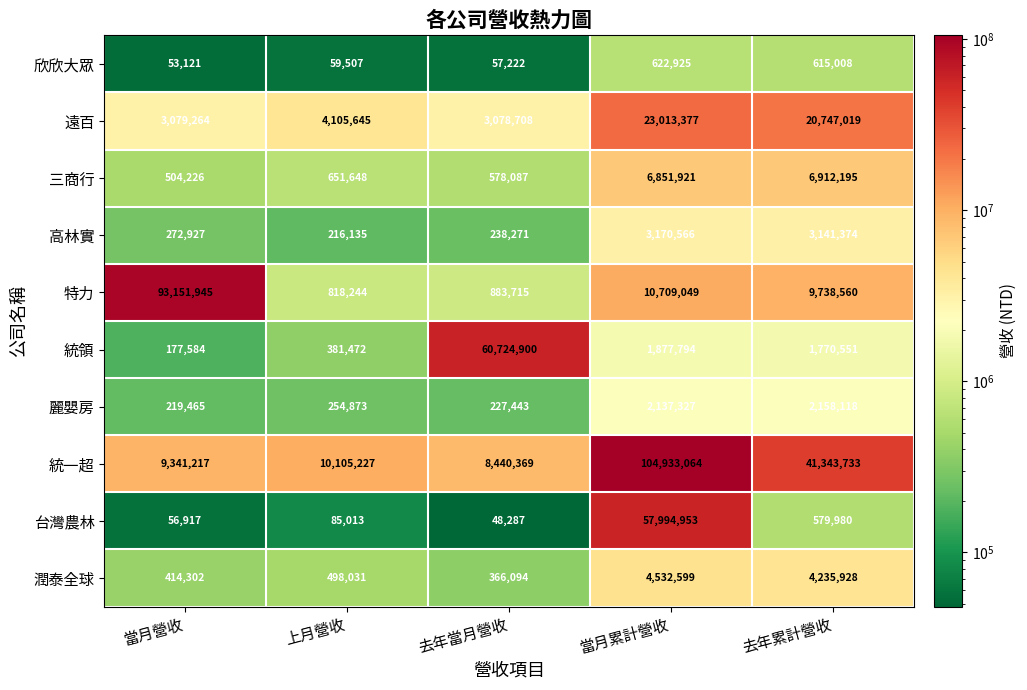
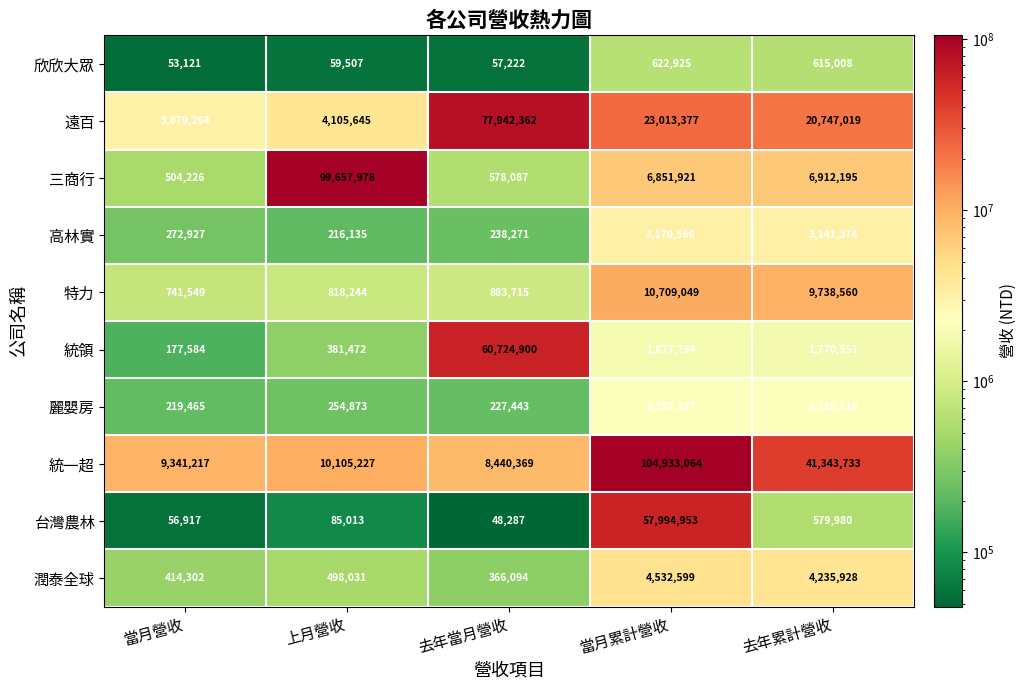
遠百, 去年當月營收: 3,078,708 -> 77,942,362
三商行, 上月營收: 651,648 -> 99,657,978
特力, 當月營收: 93,151,945 -> 741,549
